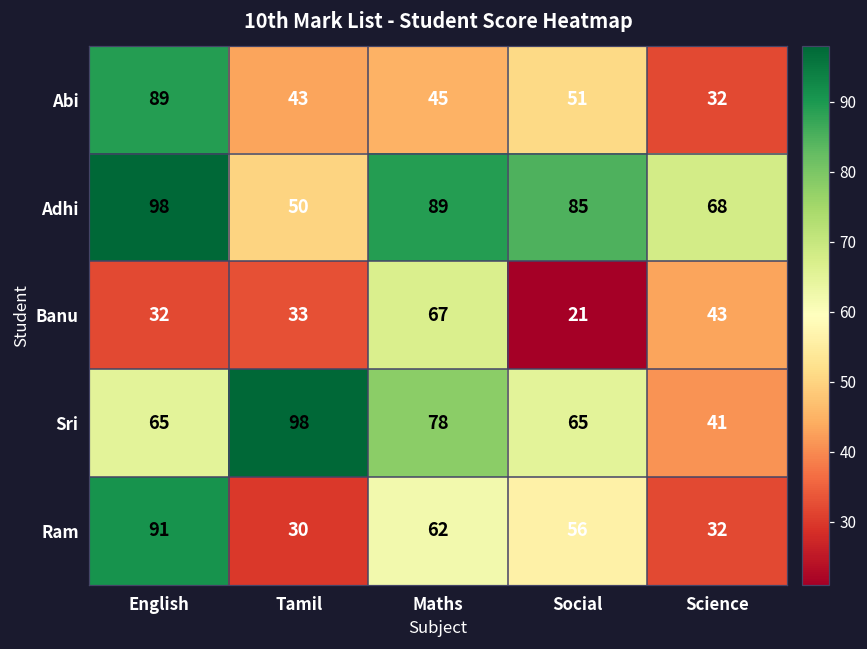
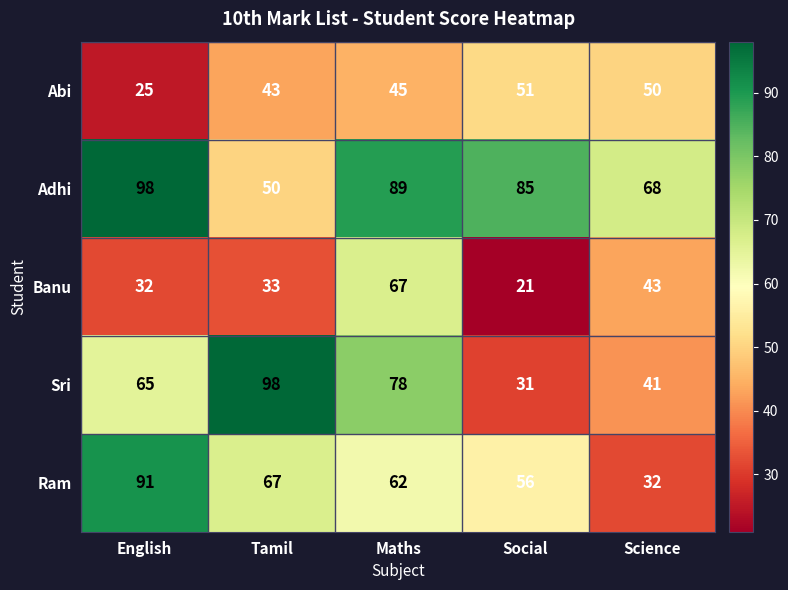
Abi, English: 89 -> 25
Abi, Science: 32 -> 50
Sri, Social: 65 -> 31
Ram, Tamil: 30 -> 67
